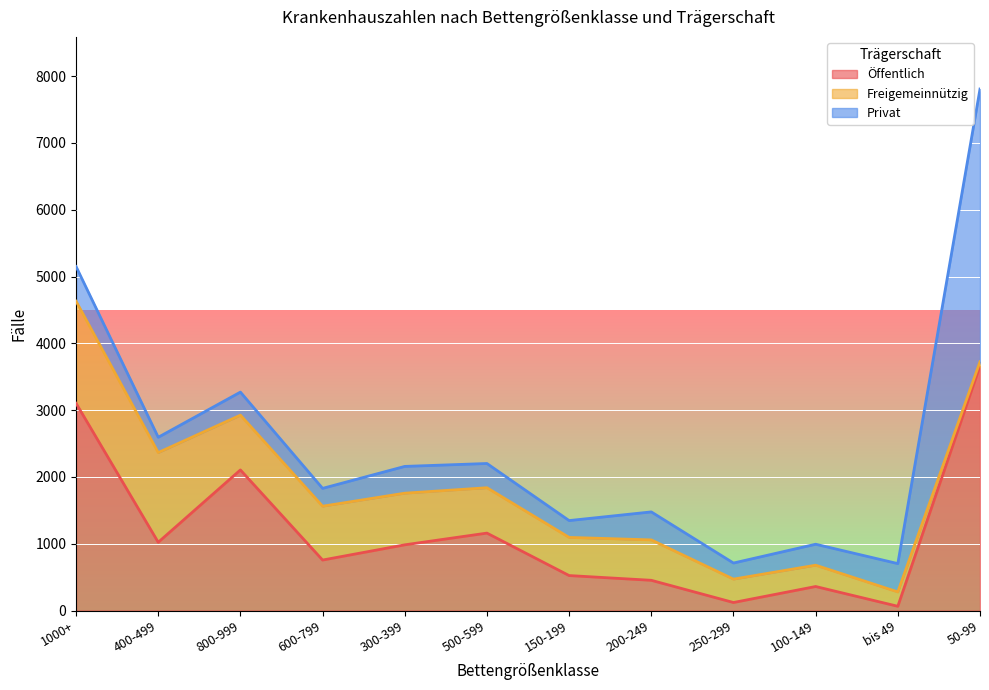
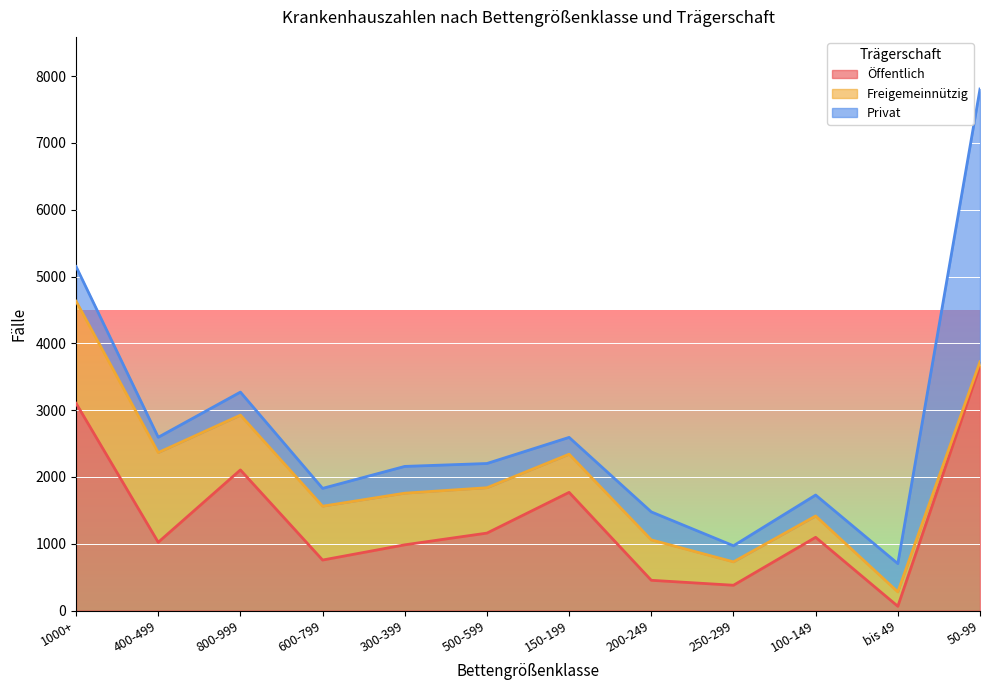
Öffentlich, 150-199: 500 -> 1800
Öffentlich, 250-299: 100 -> 400
Öffentlich, 100-149: 400 -> 1100
